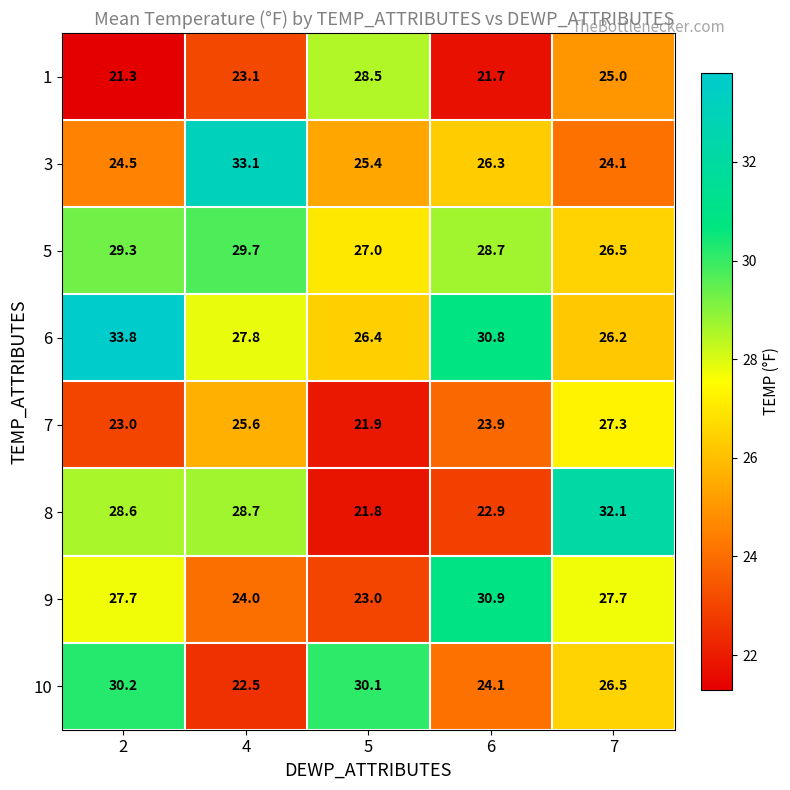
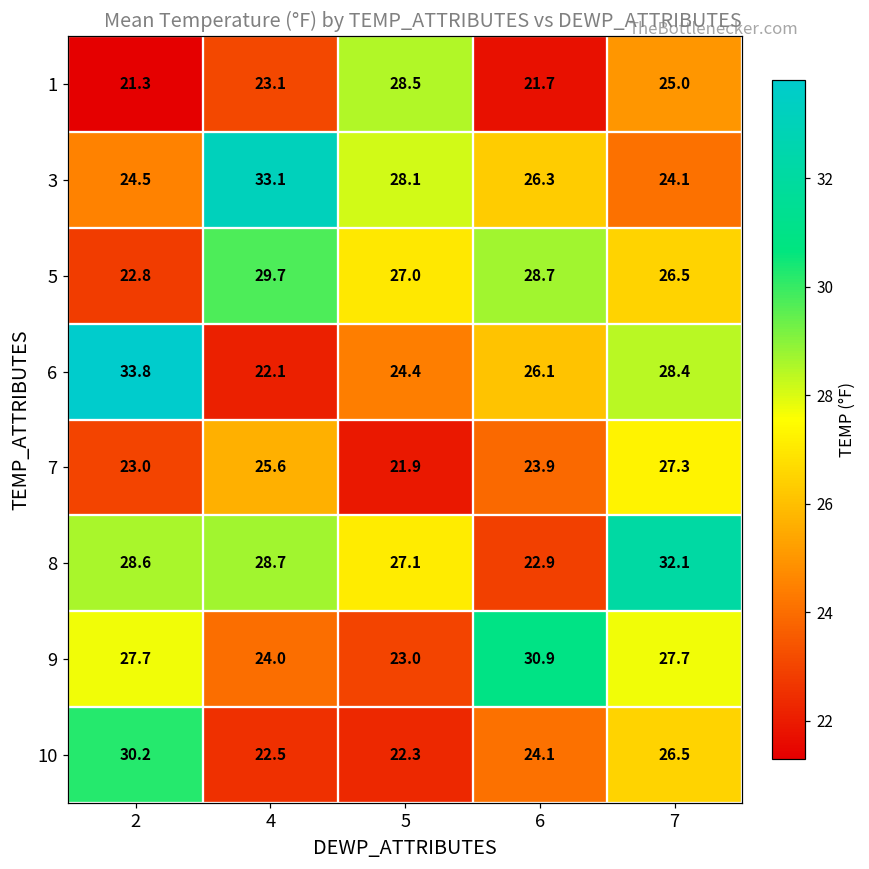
3, 5: 25.4 -> 28.1
5, 2: 29.3 -> 22.8
6, 4: 27.8 -> 22.1
6, 5: 26.4 -> 24.4
6, 6: 30.8 -> 26.1
6, 7: 26.2 -> 28.4
8, 5: 21.8 -> 27.1
10, 5: 30.1 -> 22.3
